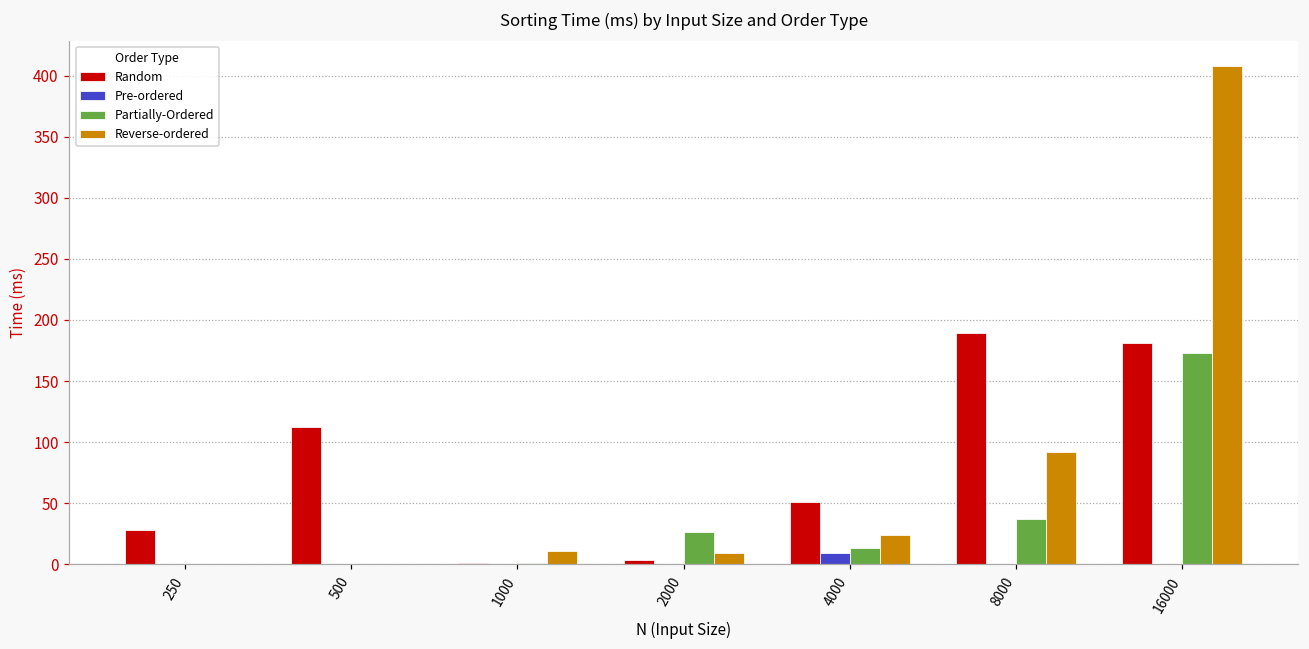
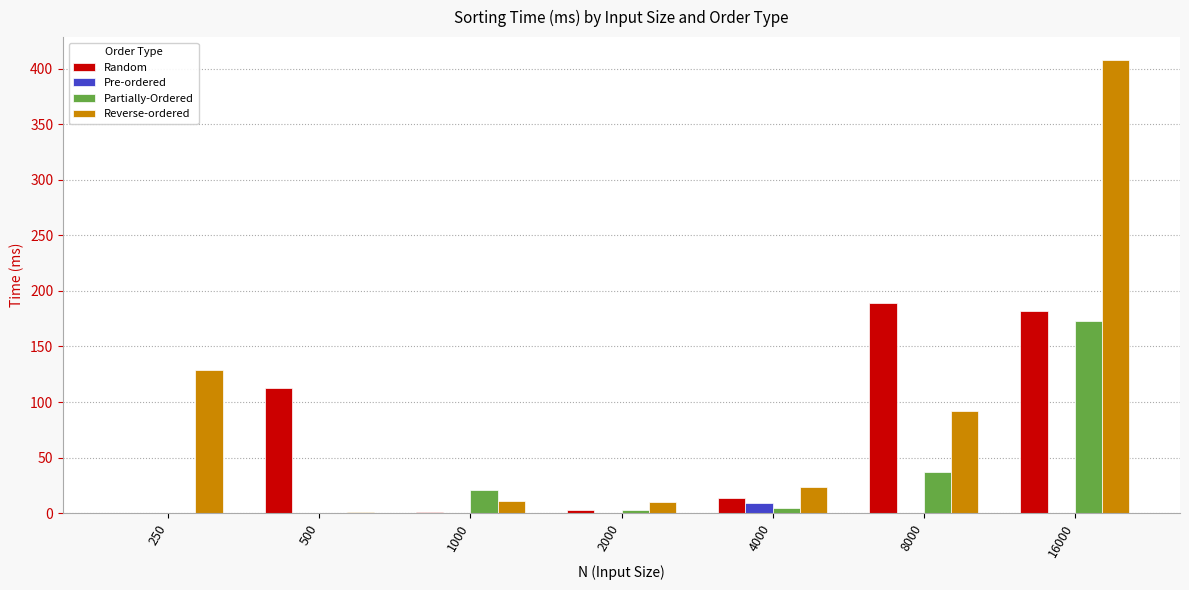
Random, 250: 28 -> 0
Reverse-ordered, 250: 0 -> 128
Partially-Ordered, 1000: 1 -> 21
Partially-Ordered, 2000: 27 -> 3
Random, 4000: 51 -> 14
Partially-Ordered, 4000: 14 -> 5
